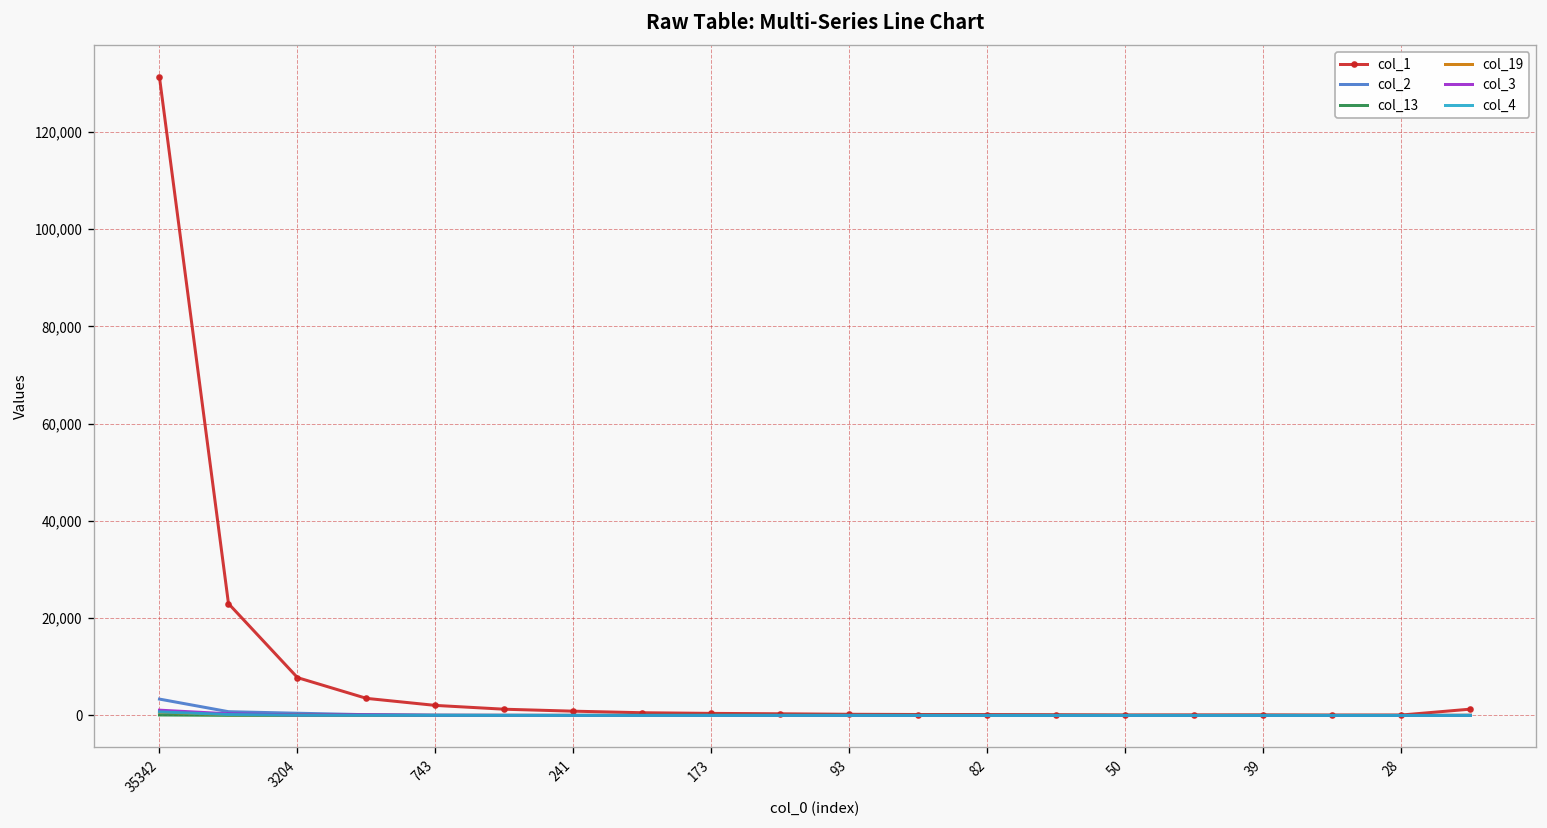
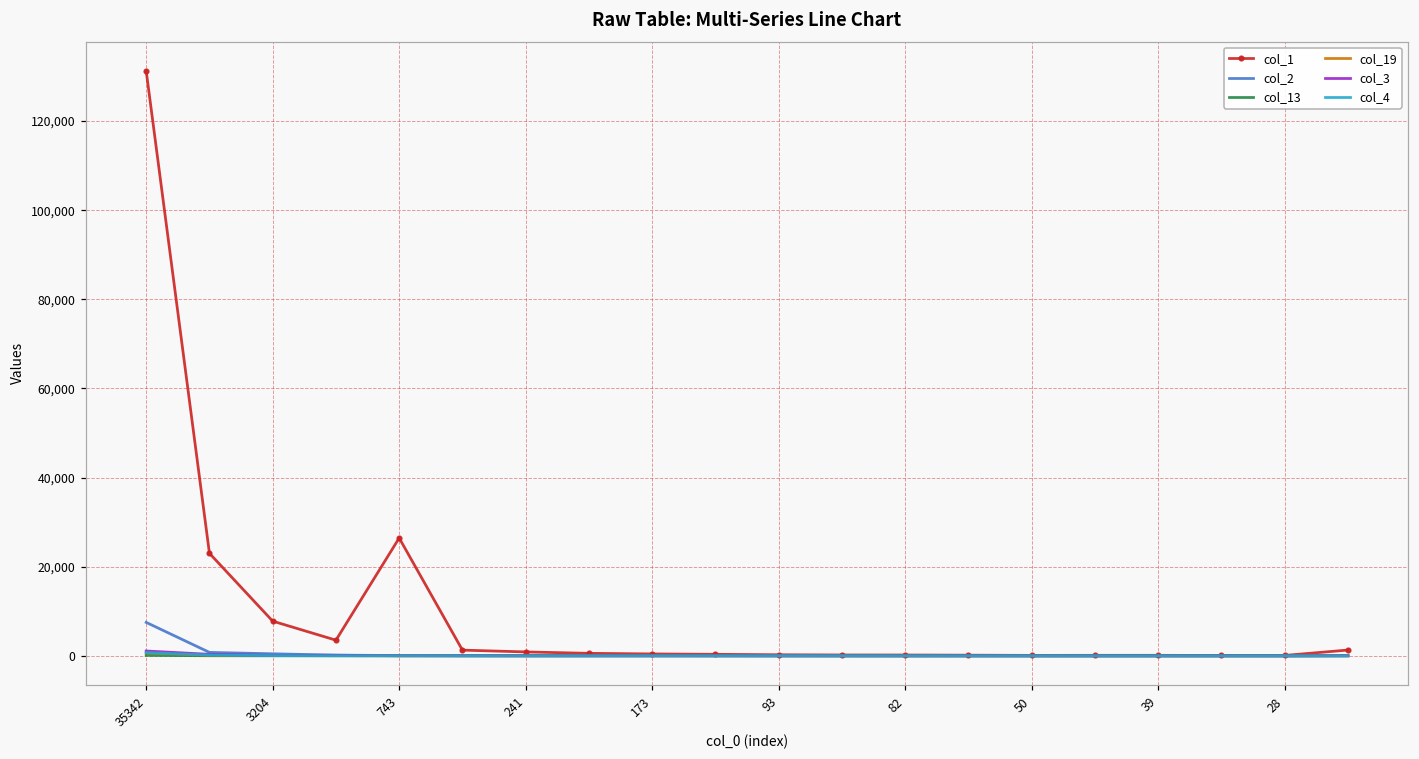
col_2, 35342: 3,000 -> 8,000
col_1, 743: 2,000 -> 26,000
